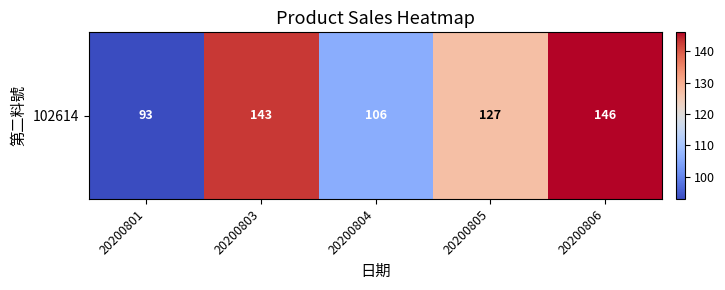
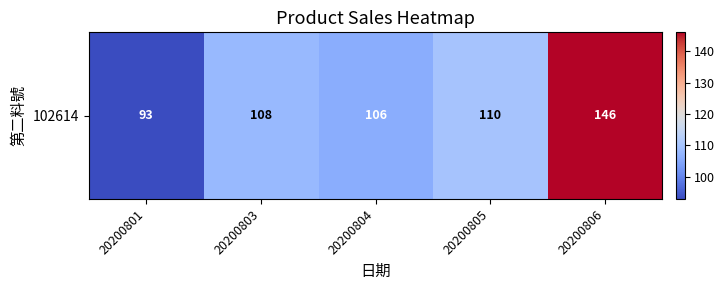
102614, 20200803: 143 -> 108
102614, 20200805: 127 -> 110
